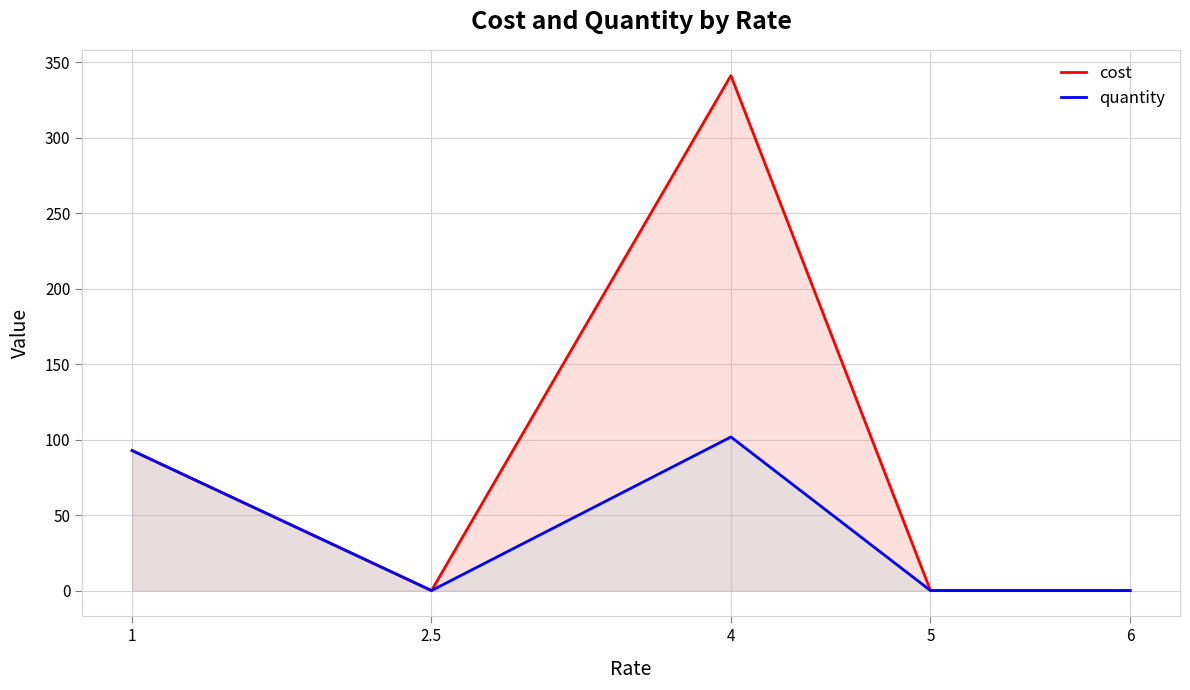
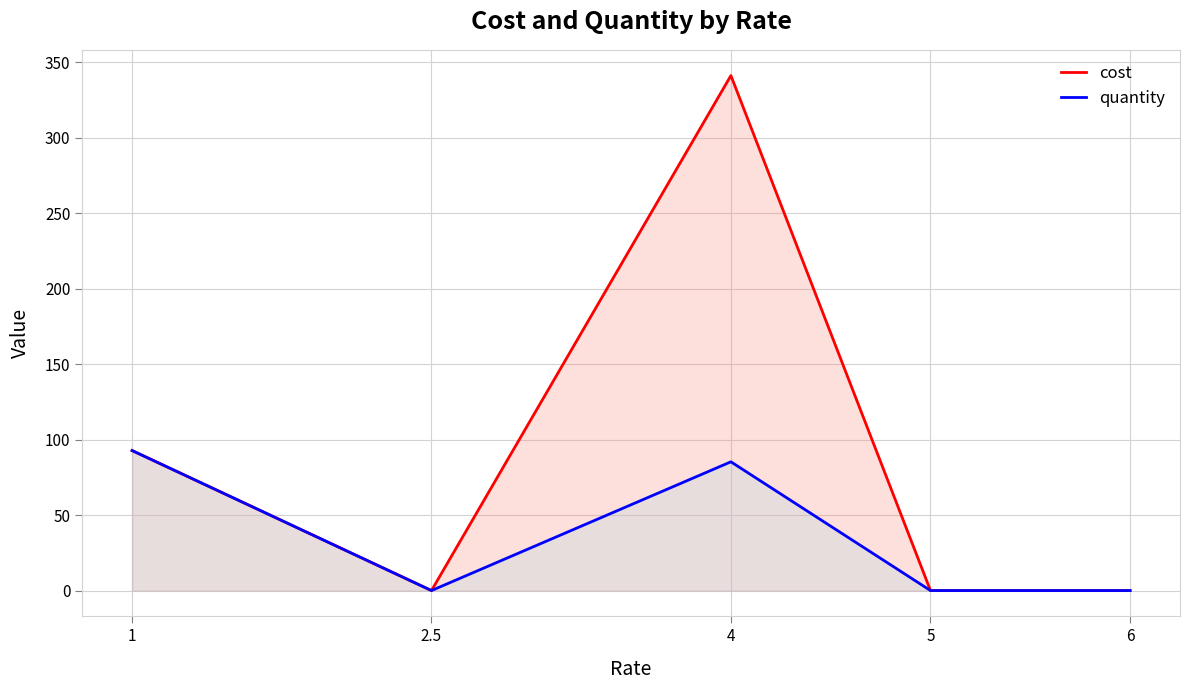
quantity, 4: 102 -> 85
